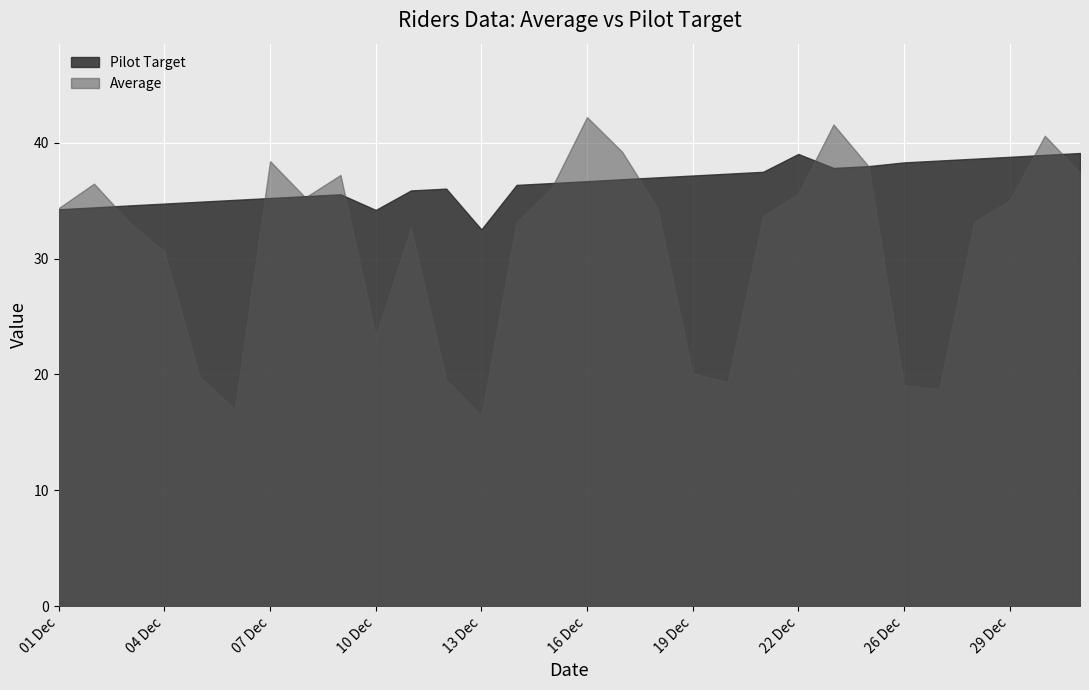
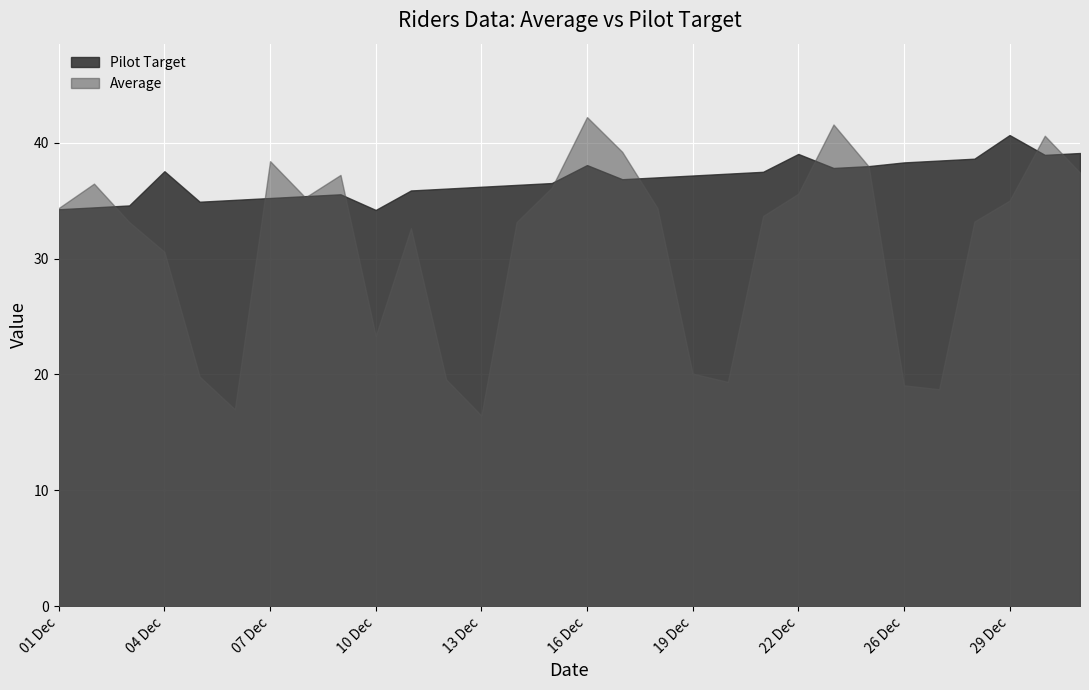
Pilot Target, 04 Dec: 34.7 -> 37.5
Pilot Target, 13 Dec: 32.5 -> 36.2
Pilot Target, 16 Dec: 36.7 -> 38.1
Pilot Target, 29 Dec: 38.8 -> 40.7
